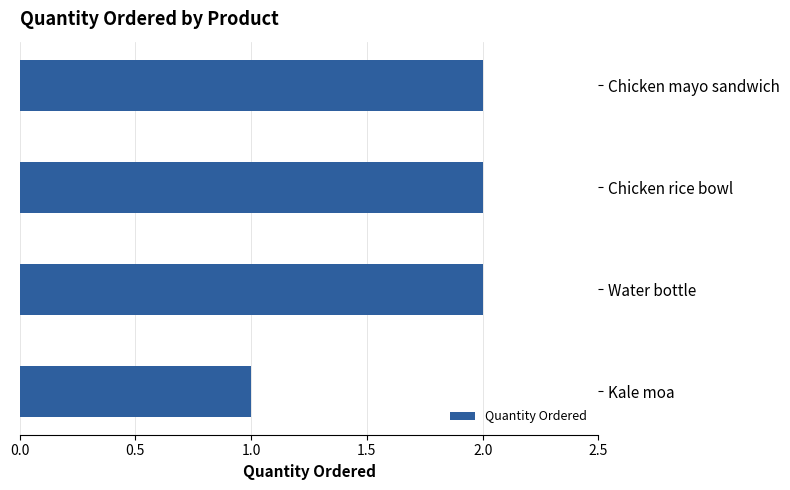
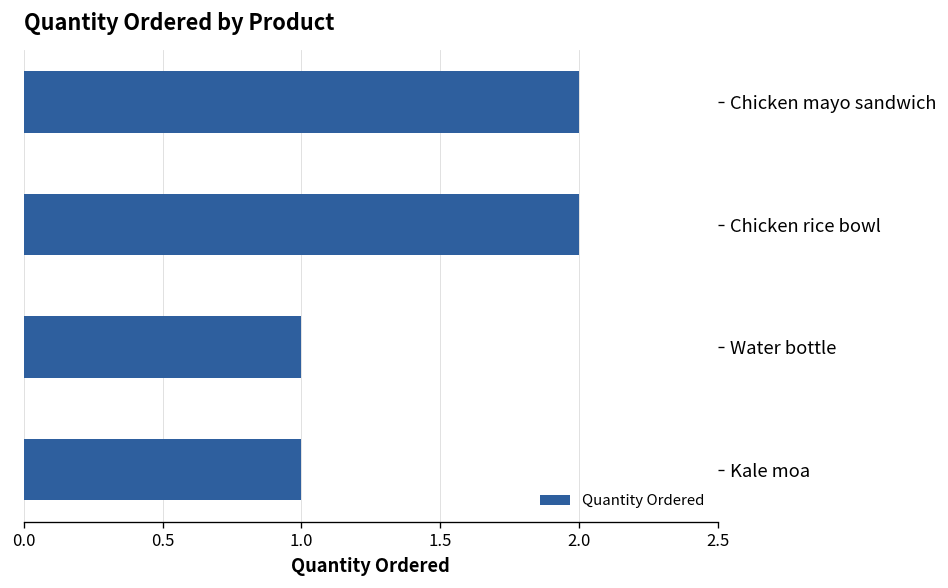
Water bottle: 2 -> 1
